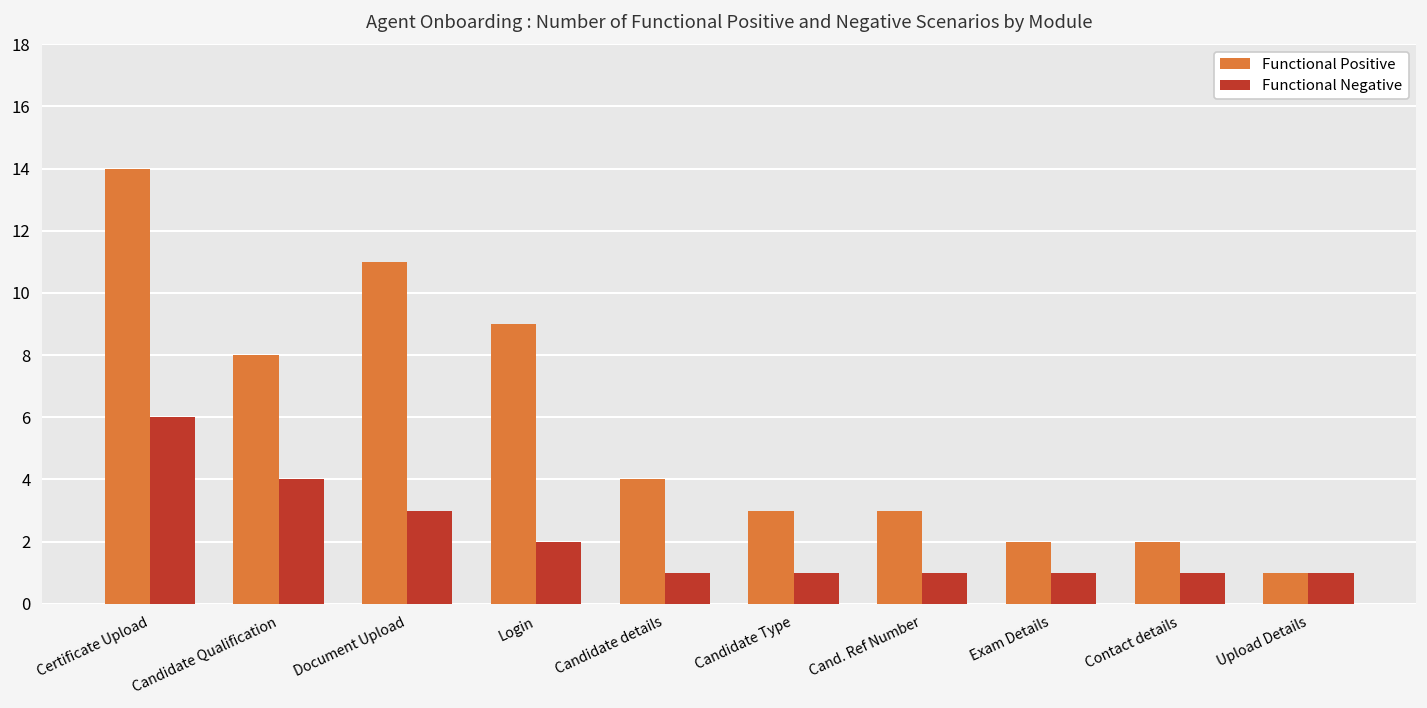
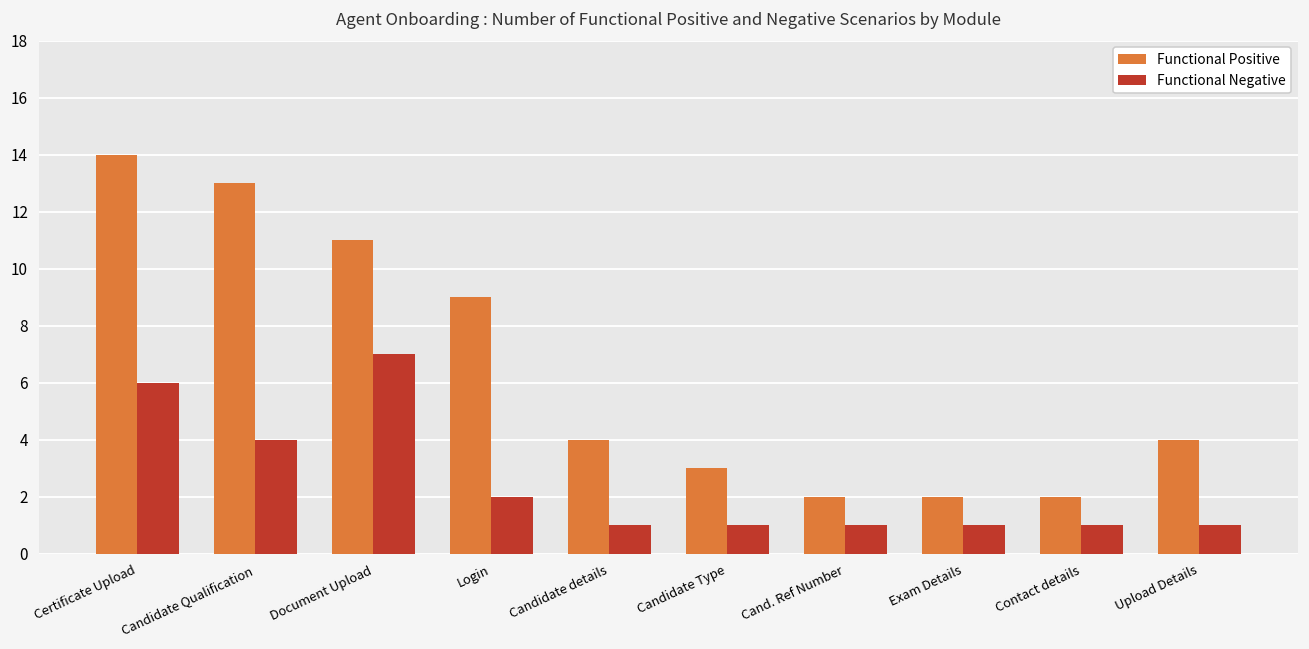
Functional Positive, Candidate Qualification: 8 -> 13
Functional Negative, Document Upload: 3 -> 7
Functional Positive, Cand. Ref Number: 3 -> 2
Functional Positive, Upload Details: 1 -> 4
